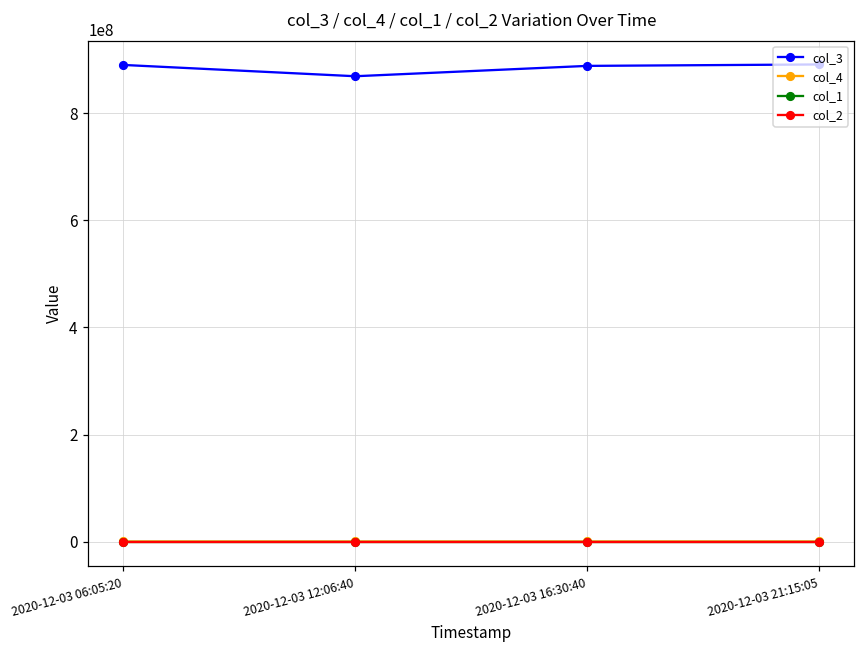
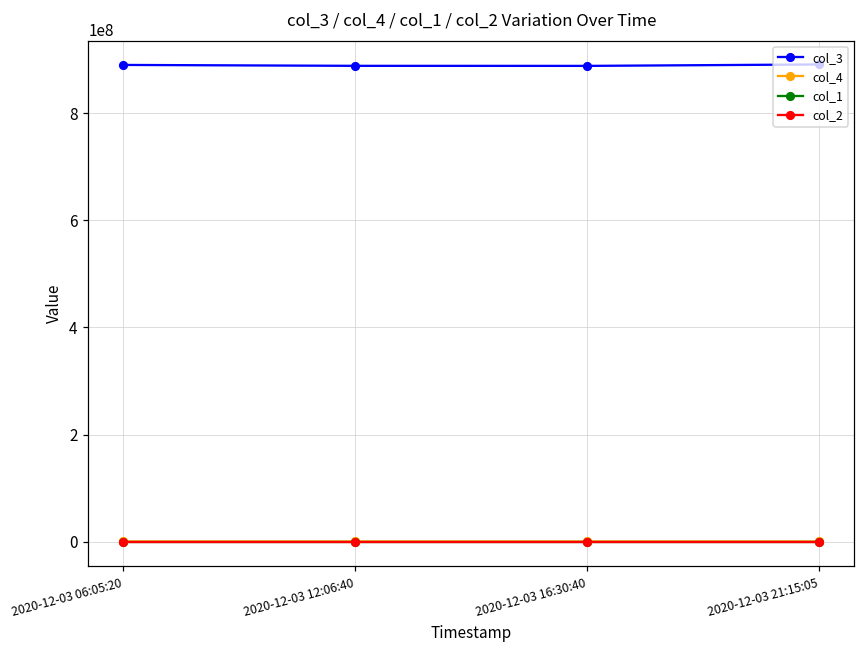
col_3, 2020-12-03 12:06:40: 870000000 -> 890000000
